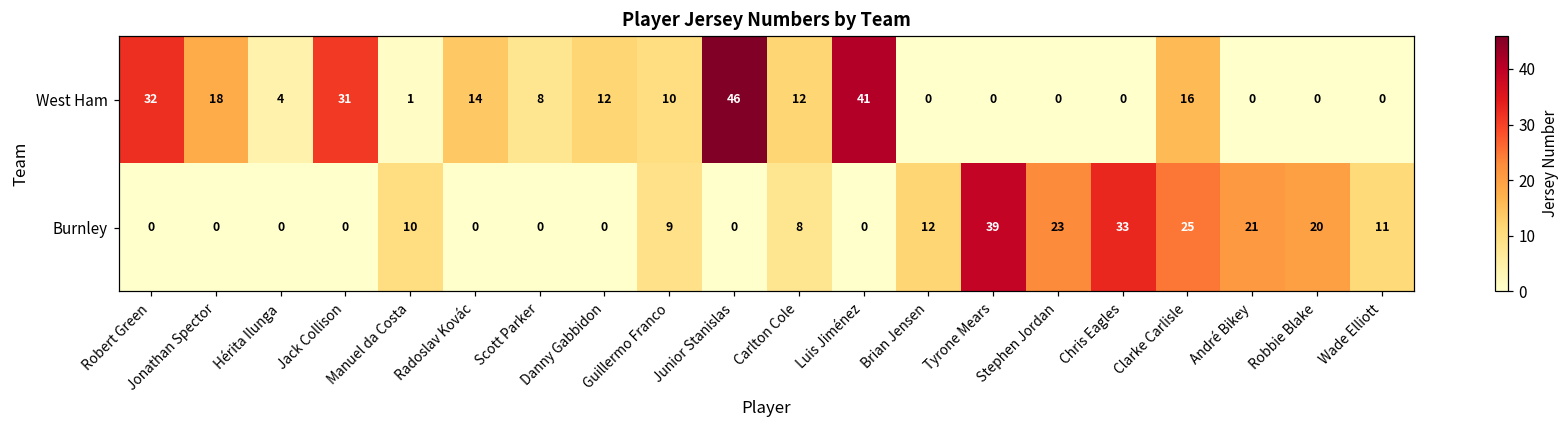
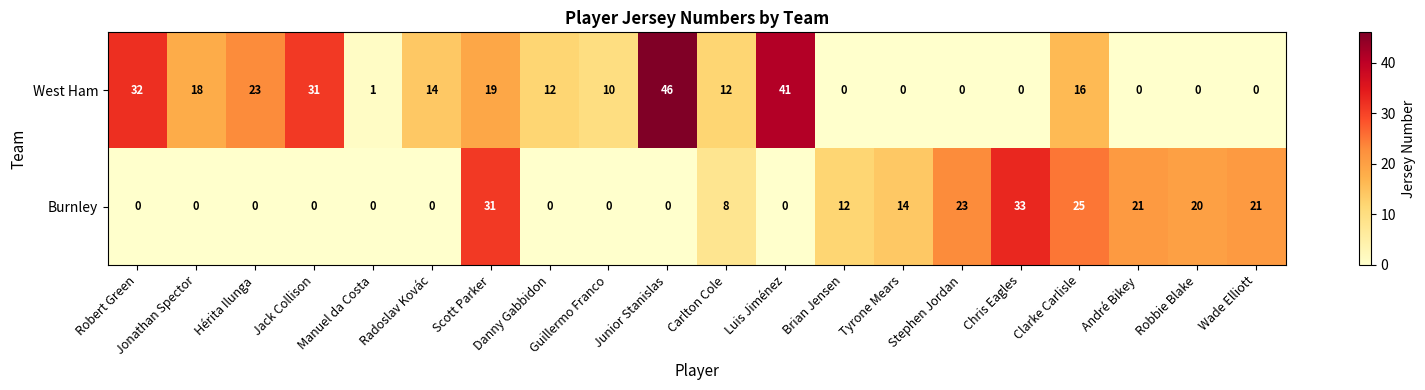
West Ham, Hérita Ilunga: 4 -> 23
West Ham, Scott Parker: 8 -> 19
Burnley, Manuel da Costa: 10 -> 0
Burnley, Scott Parker: 0 -> 31
Burnley, Guillermo Franco: 9 -> 0
Burnley, Tyrone Mears: 39 -> 14
Burnley, Wade Elliott: 11 -> 21
